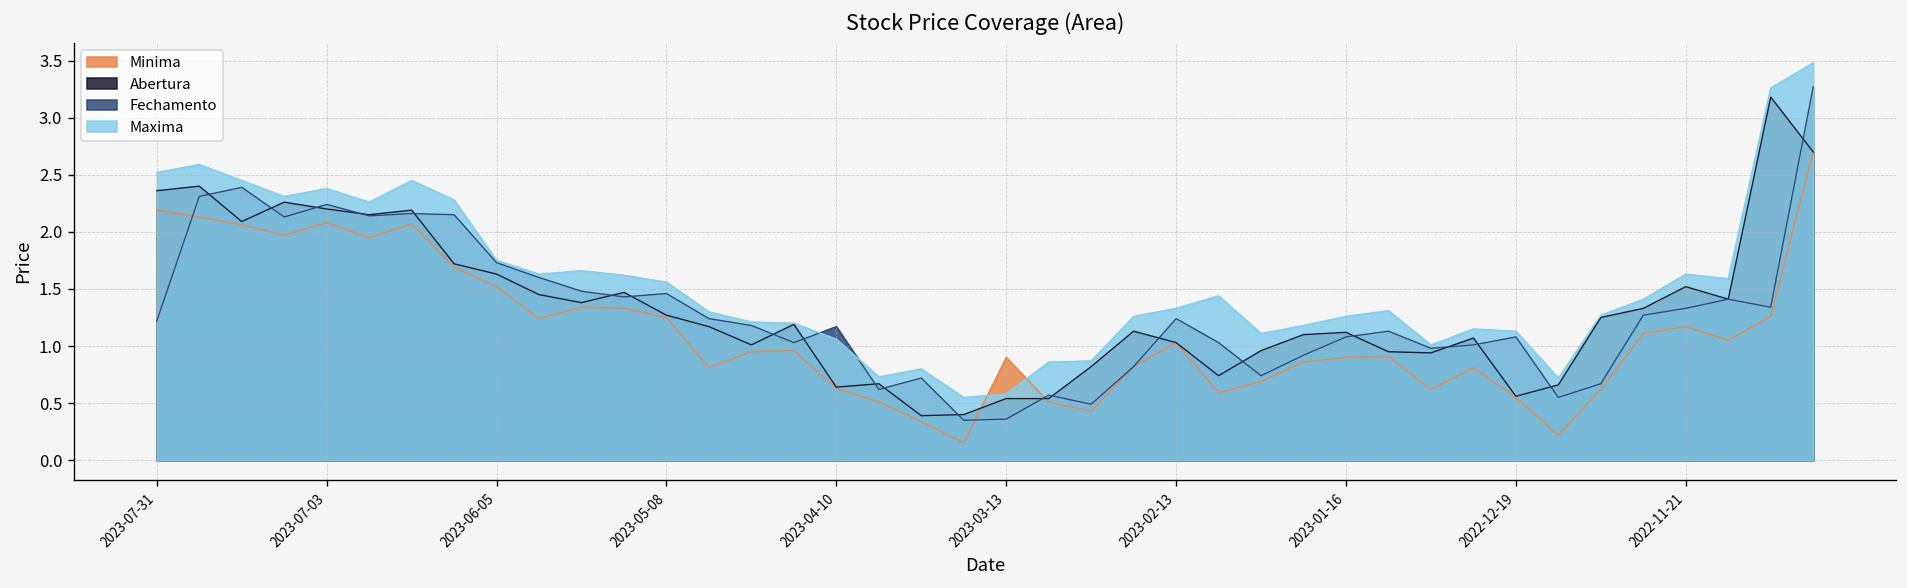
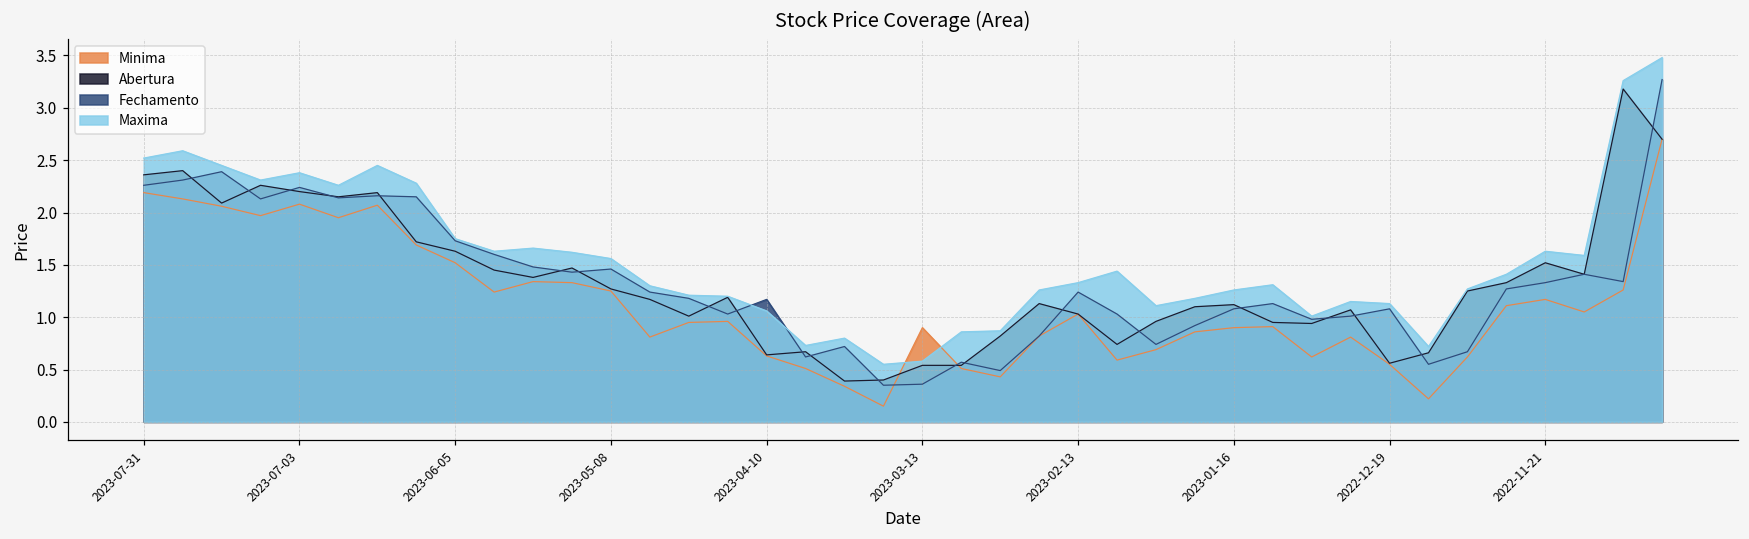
Fechamento, 2023-07-31: 1.2 -> 2.3
